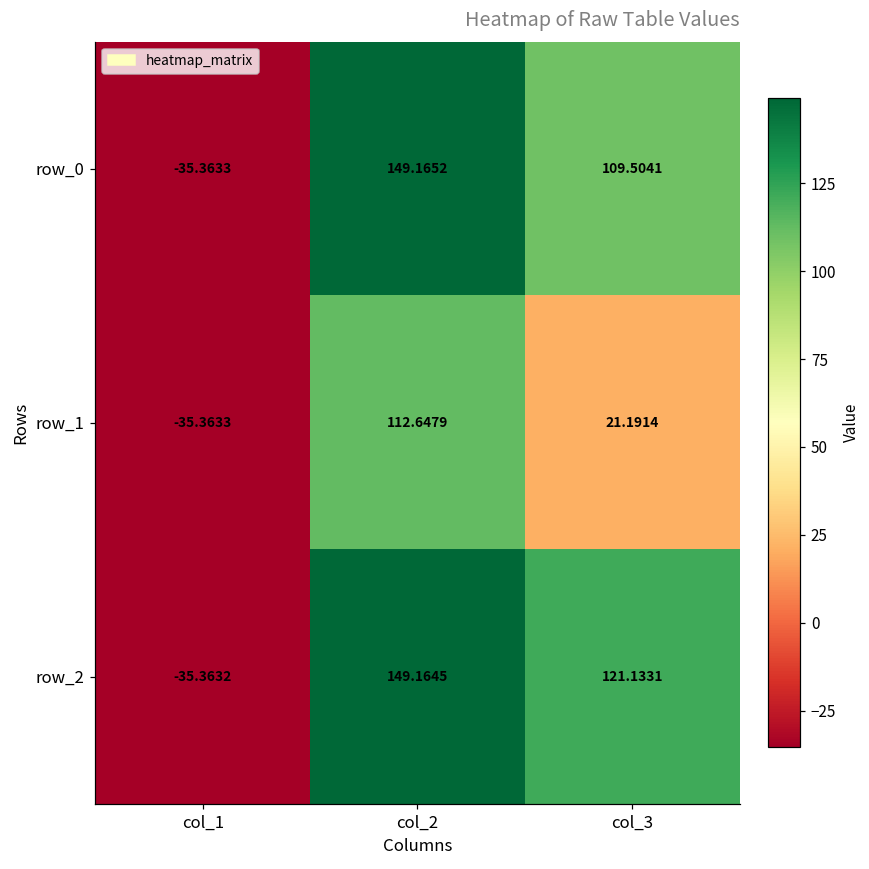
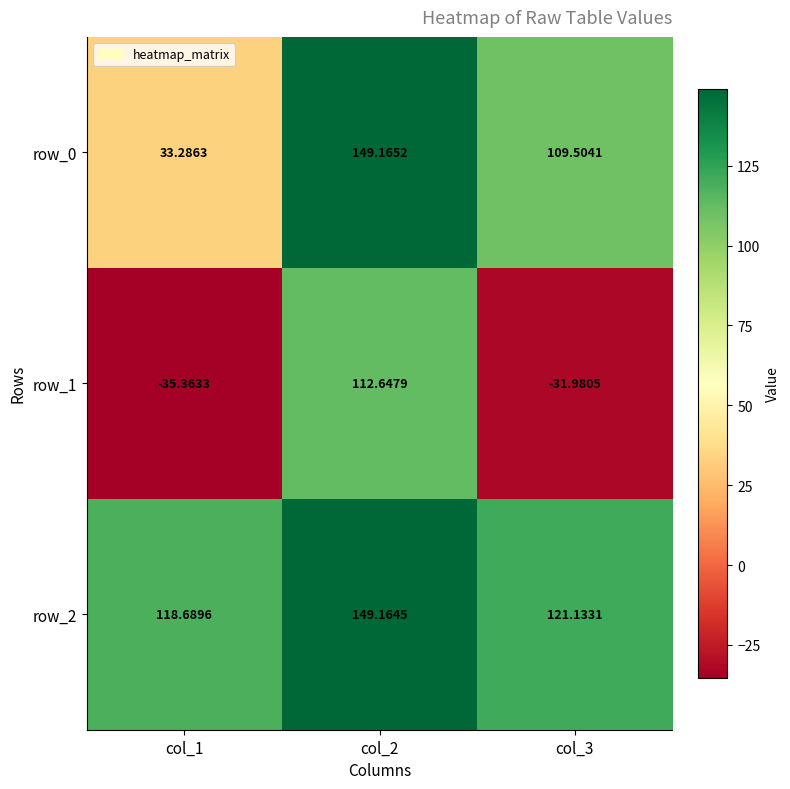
row_0, col_1: -35.3633 -> 33.2863
row_1, col_3: 21.1914 -> -31.9805
row_2, col_1: -35.3632 -> 118.6896
